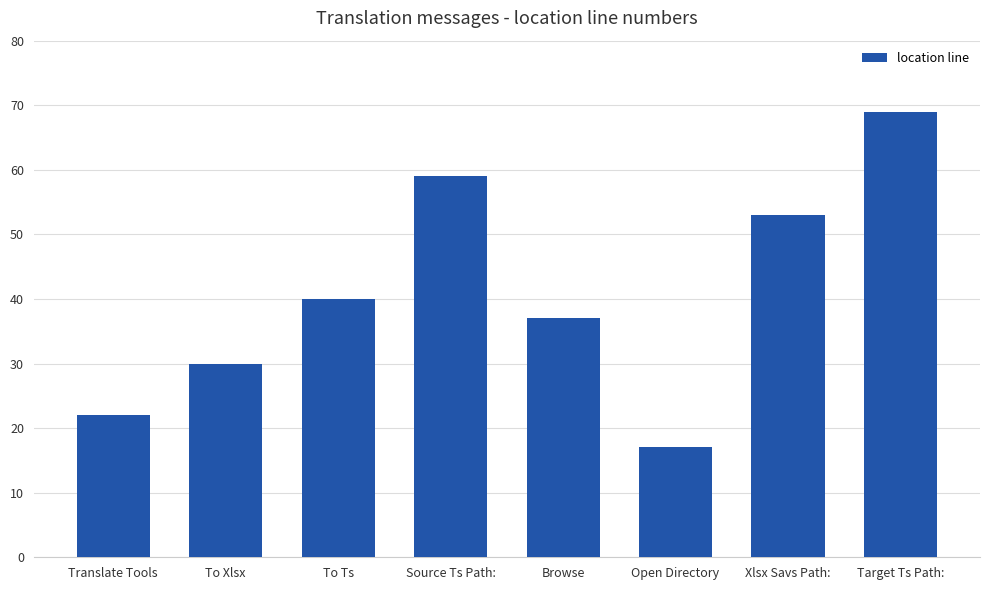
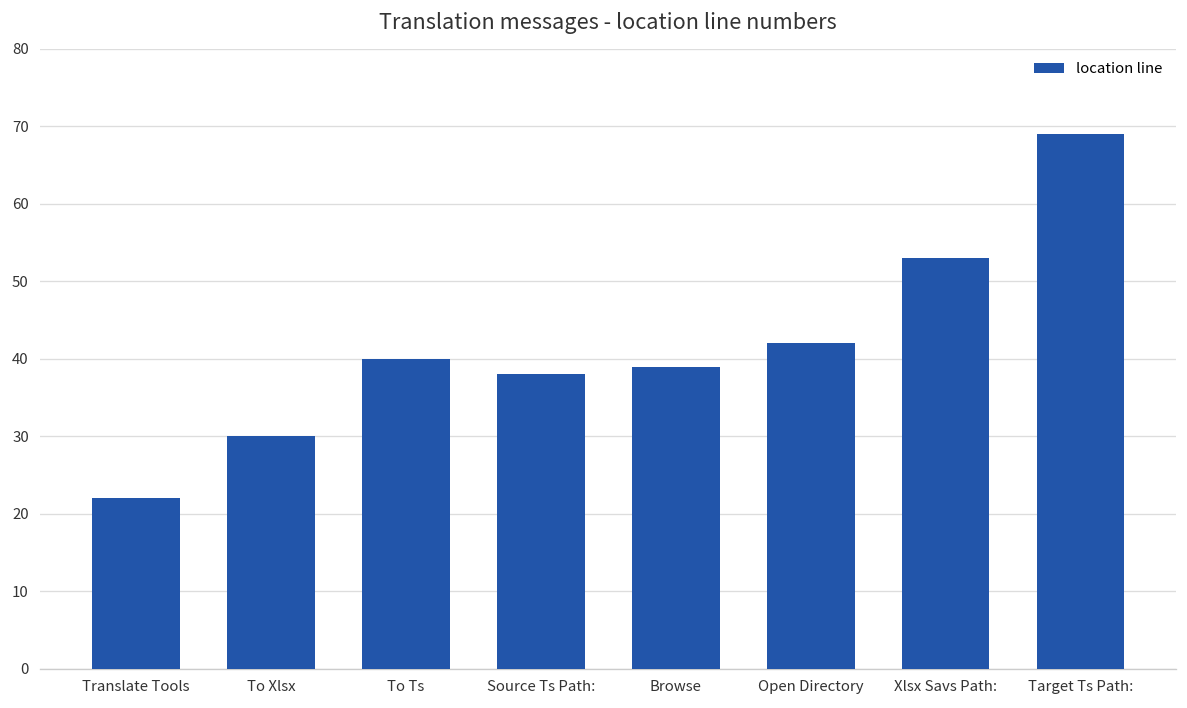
Source Ts Path:: 59 -> 38
Browse: 37 -> 39
Open Directory: 17 -> 42
